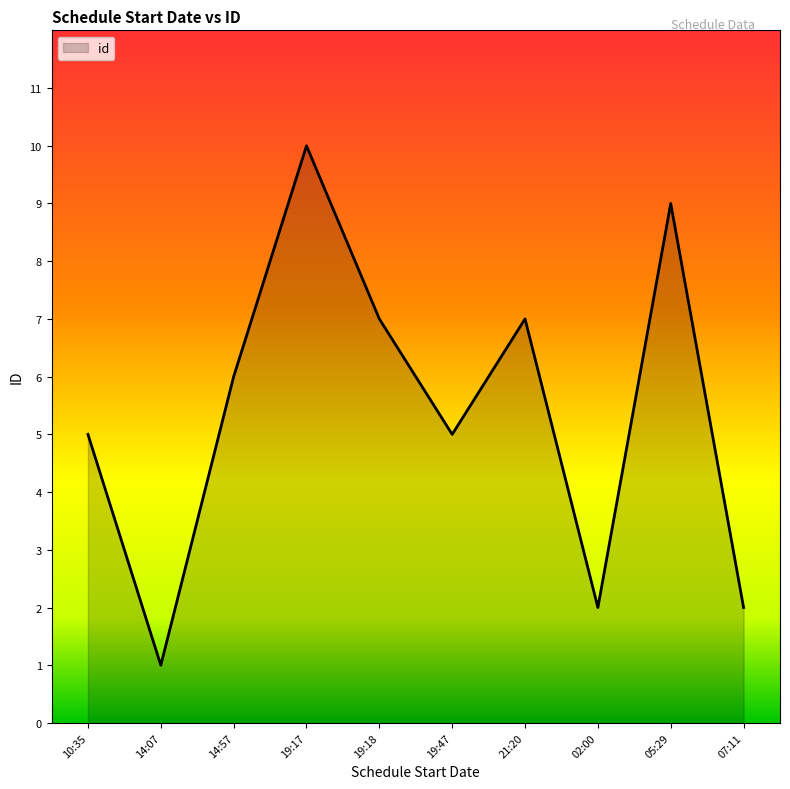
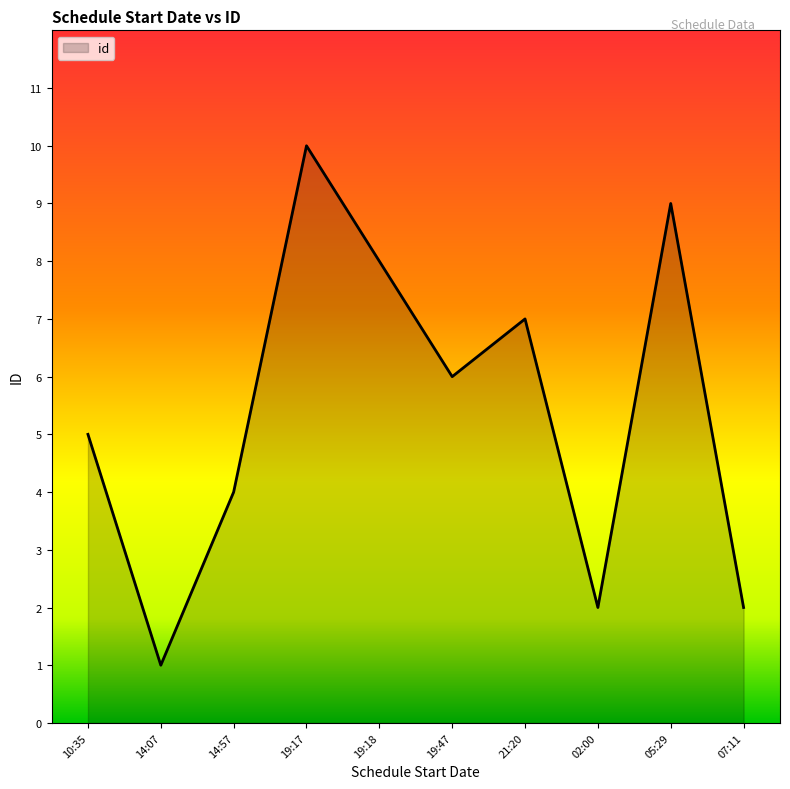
14:57: 6 -> 4
19:18: 7 -> 8
19:47: 5 -> 6
